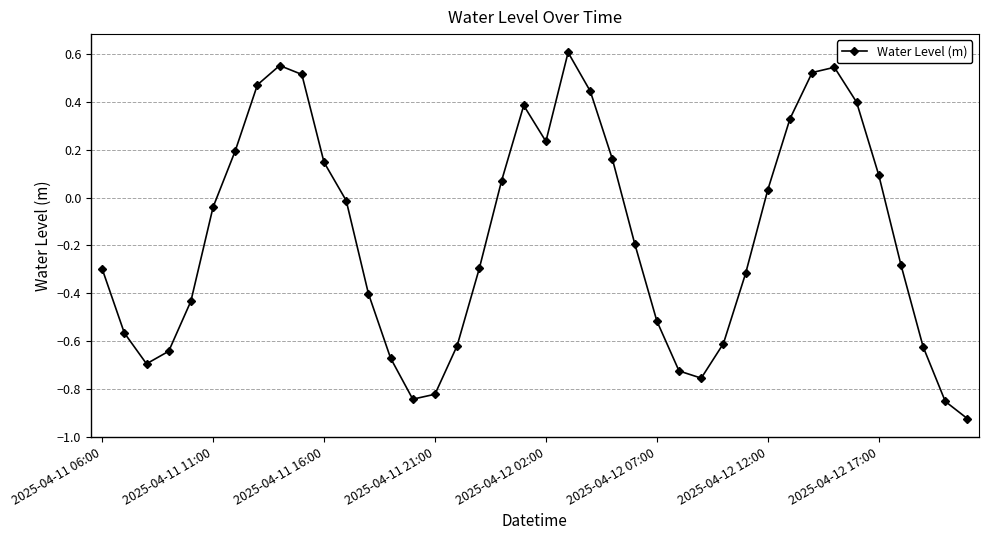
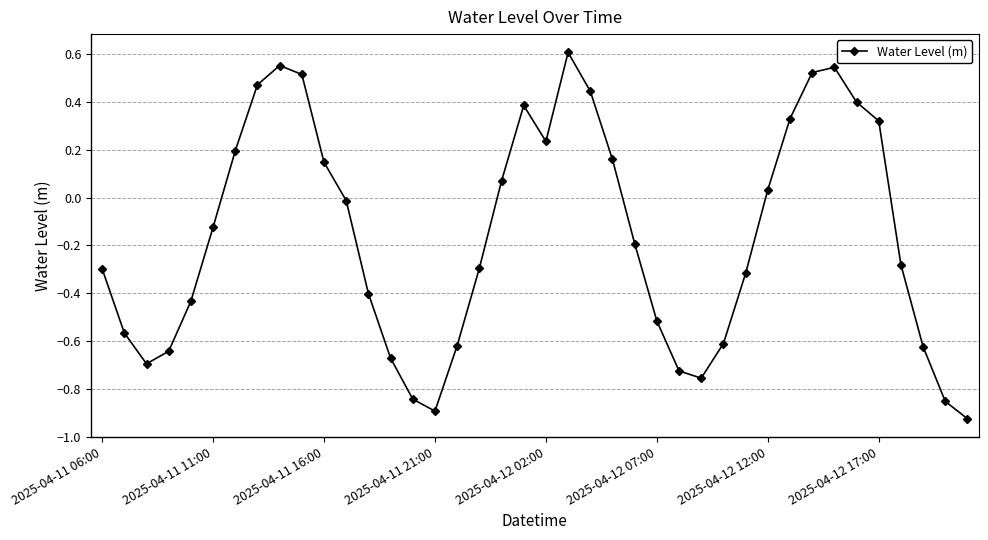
2025-04-11 11:00: -0.04 -> -0.12
2025-04-11 21:00: -0.82 -> -0.89
2025-04-12 17:00: 0.09 -> 0.32
